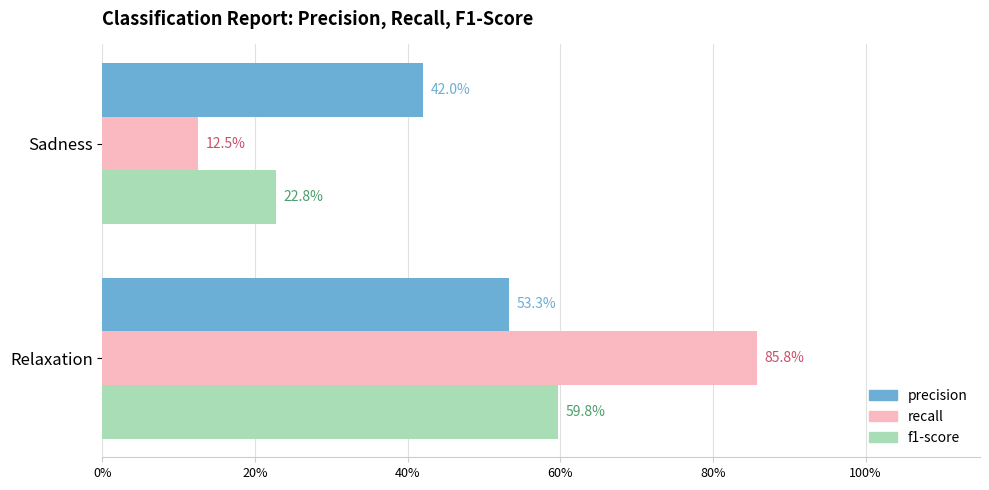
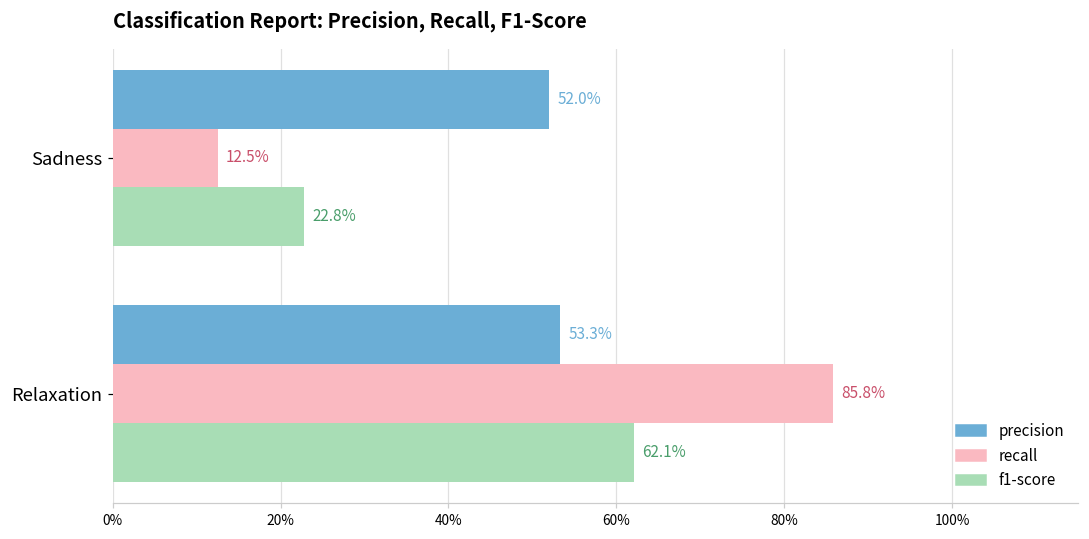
precision, Sadness: 42.0% -> 52.0%
f1-score, Relaxation: 59.8% -> 62.1%
